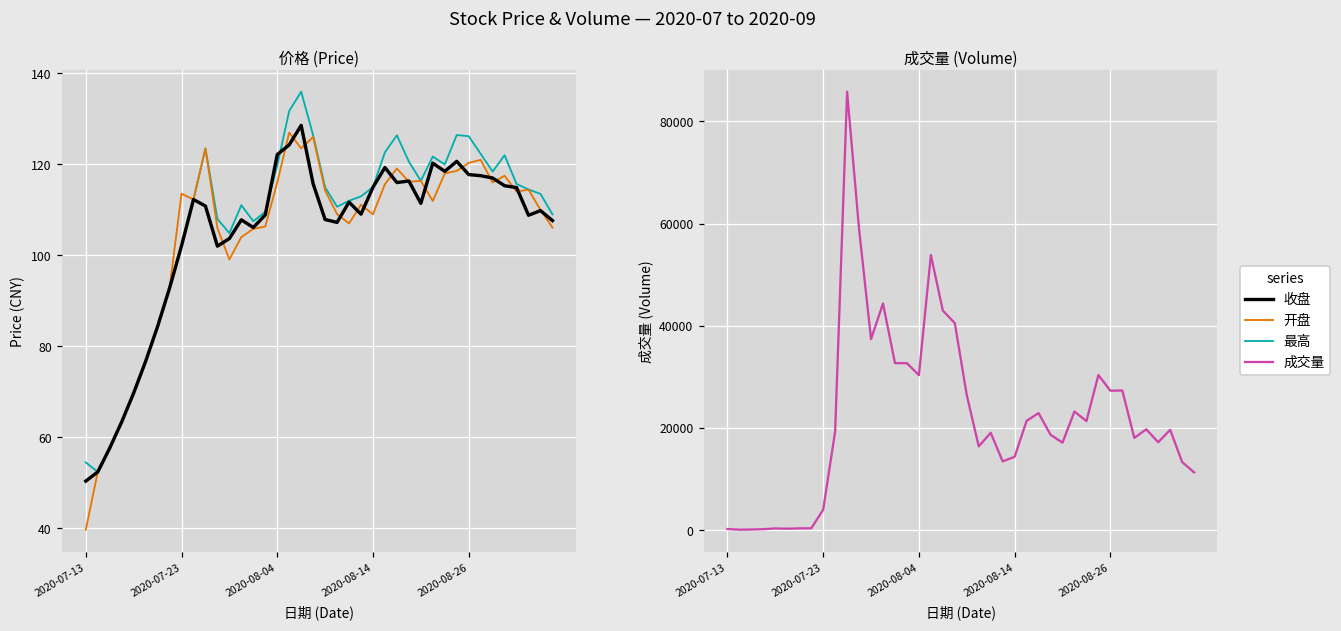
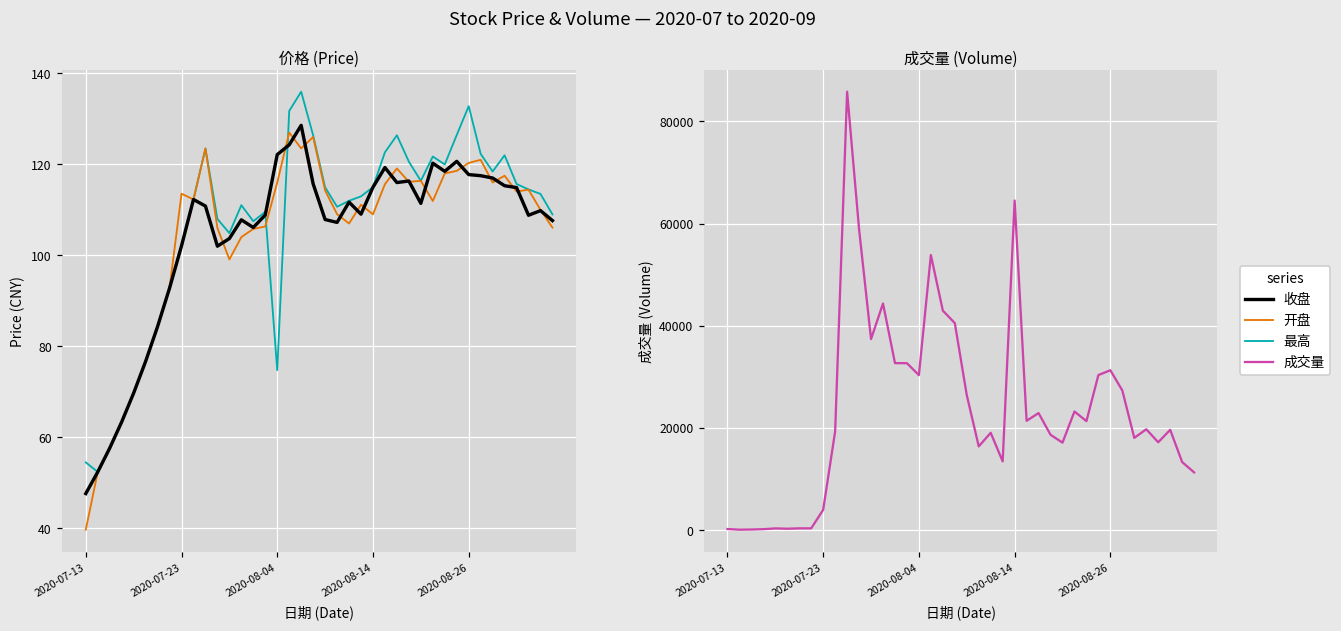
价格 (Price), 收盘, 2020-07-13: 50 -> 48
价格 (Price), 最高, 2020-08-04: 120 -> 75
价格 (Price), 最高, 2020-08-26: 126 -> 133
成交量 (Volume), 2020-08-14: 14000 -> 65000
成交量 (Volume), 2020-08-26: 27000 -> 31000
